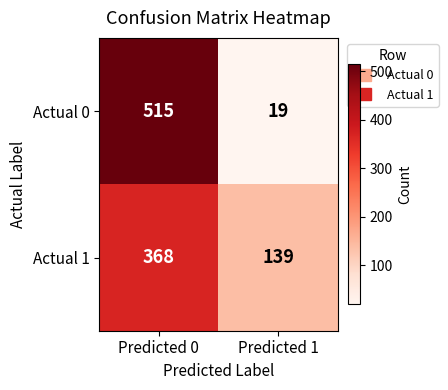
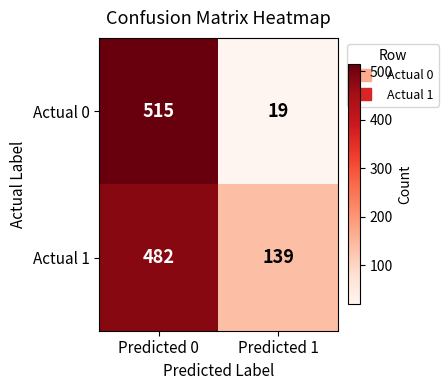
Actual 1, Predicted 0: 368 -> 482
